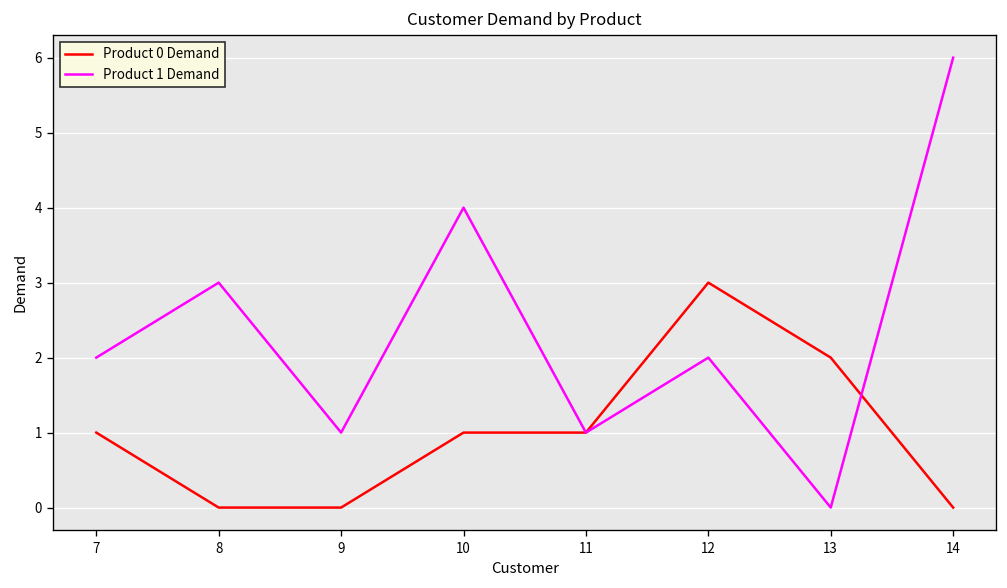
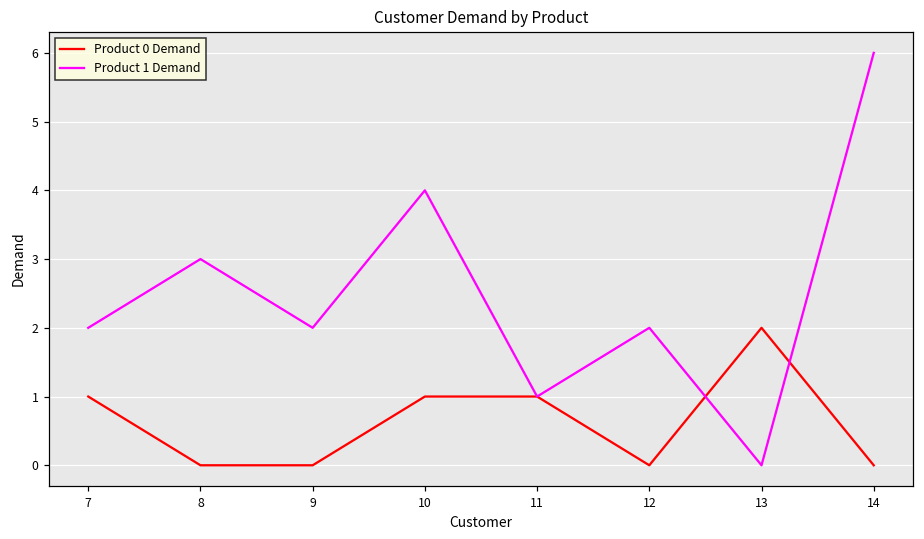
Product 1 Demand, 9: 1 -> 2
Product 0 Demand, 12: 3 -> 0
